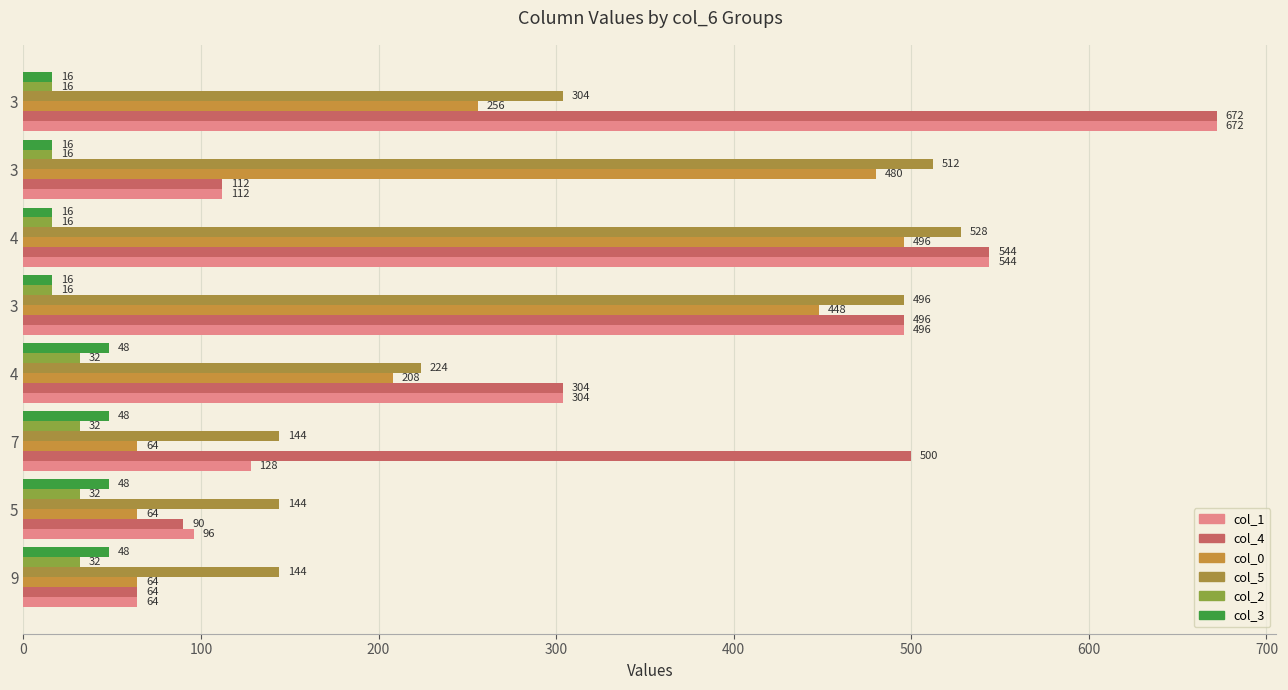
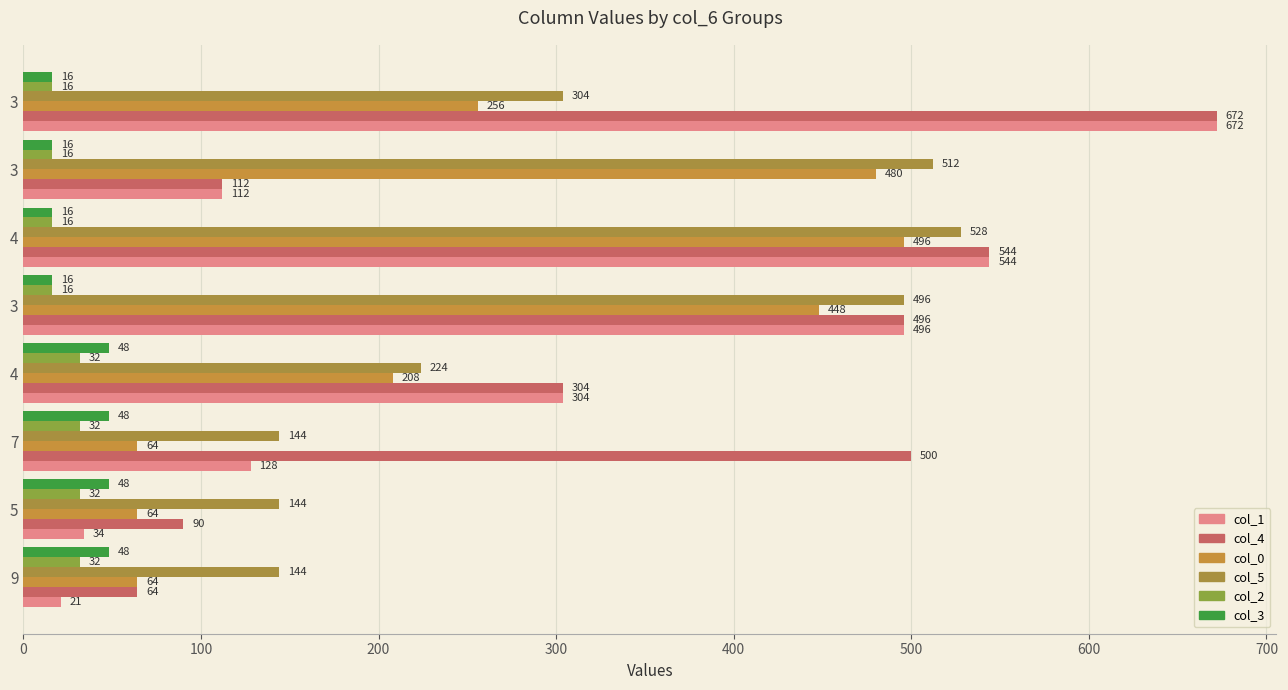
col_1, 5: 96 -> 34
col_1, 9: 64 -> 21
